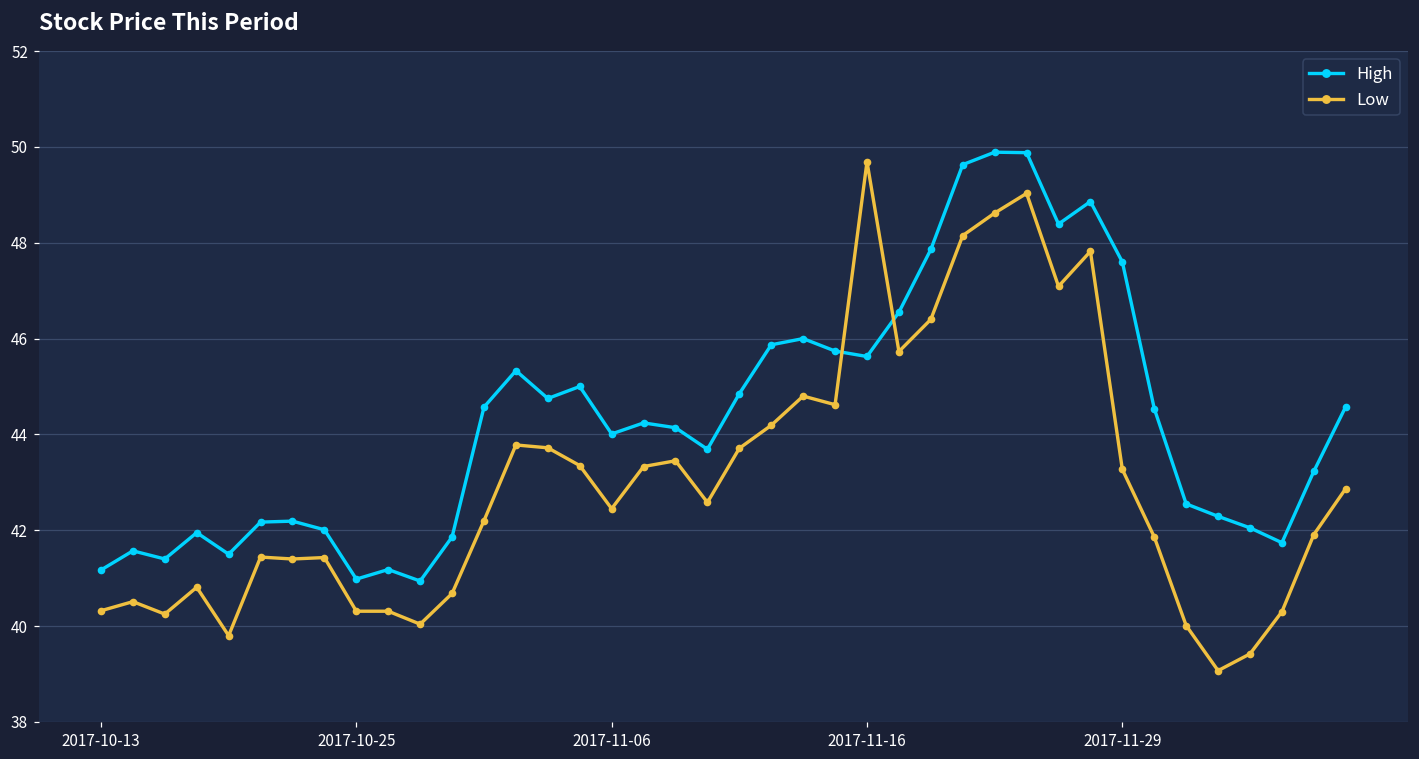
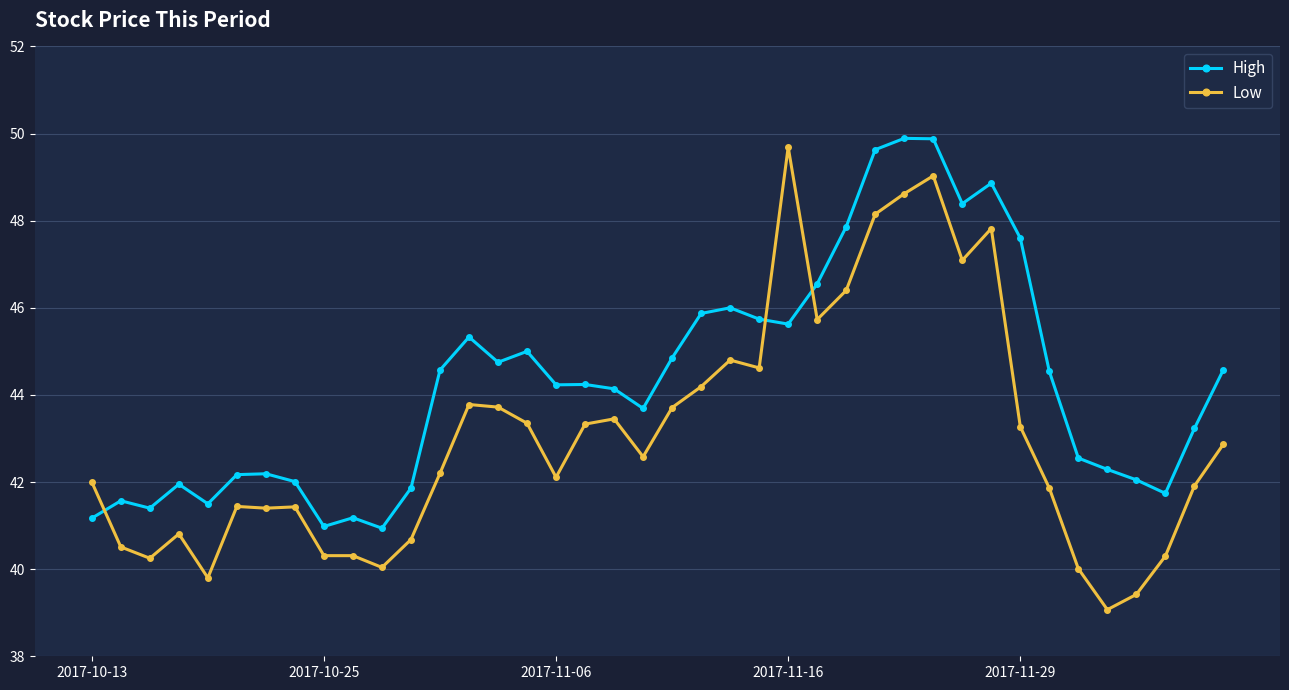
Low, 2017-10-13: 40.3 -> 42.0
High, 2017-11-06: 44.0 -> 44.2
Low, 2017-11-06: 42.5 -> 42.1
